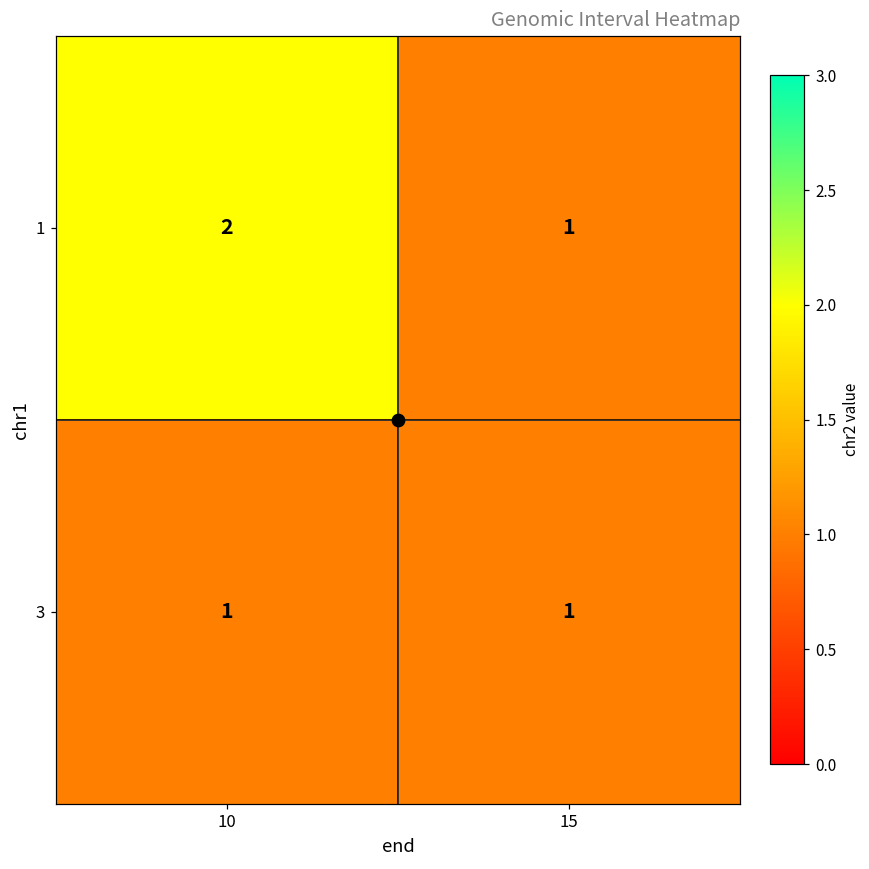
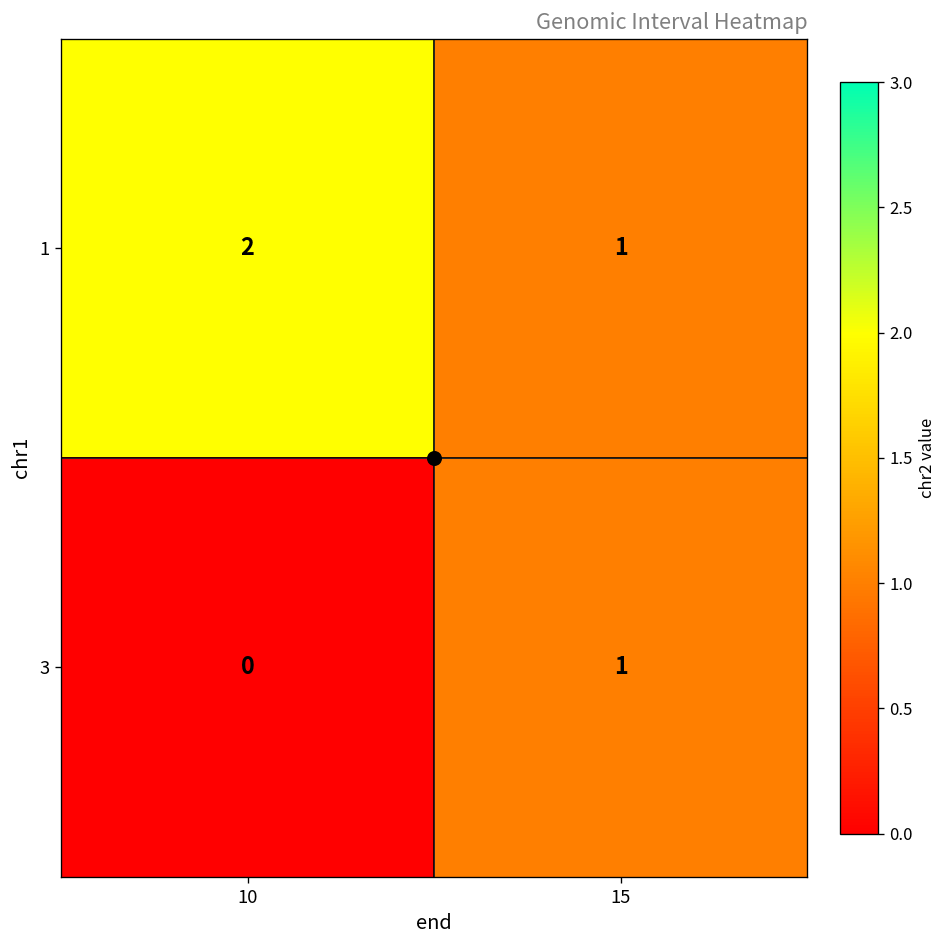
3, 10: 1 -> 0
